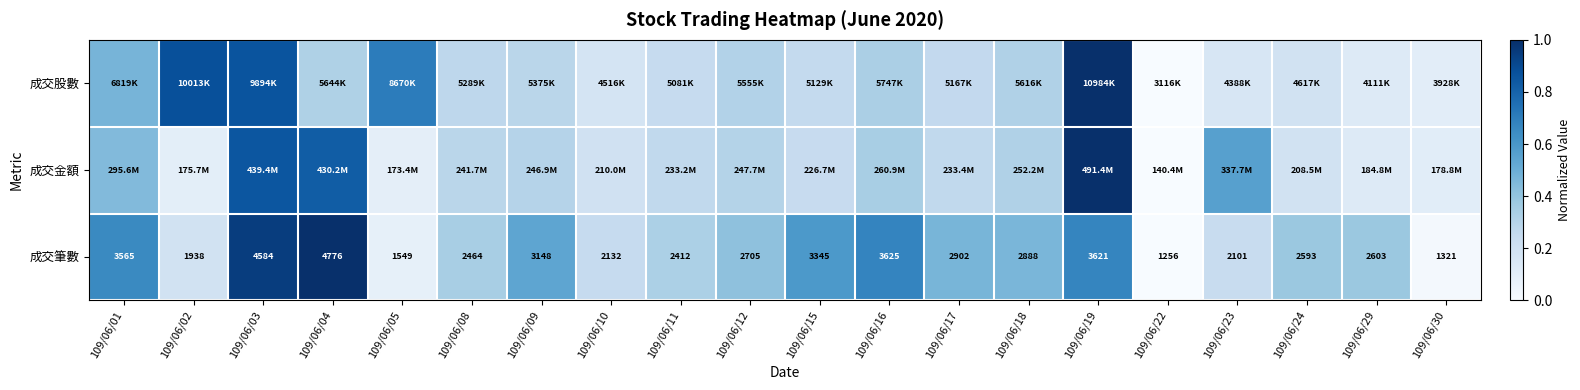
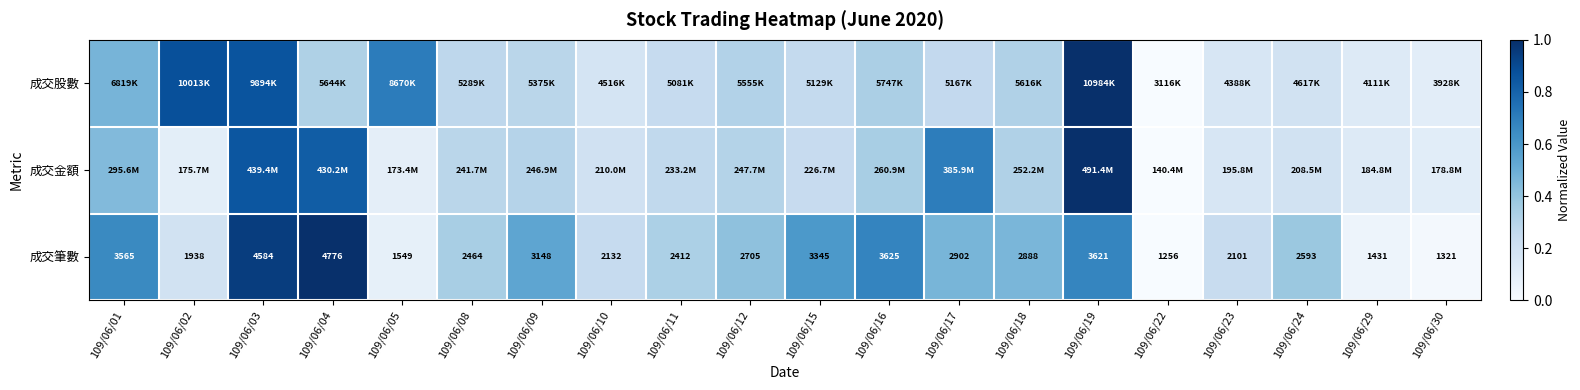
成交金額, 109/06/17: 233.4M -> 385.9M
成交金額, 109/06/23: 337.7M -> 195.8M
成交筆數, 109/06/29: 2603 -> 1431
